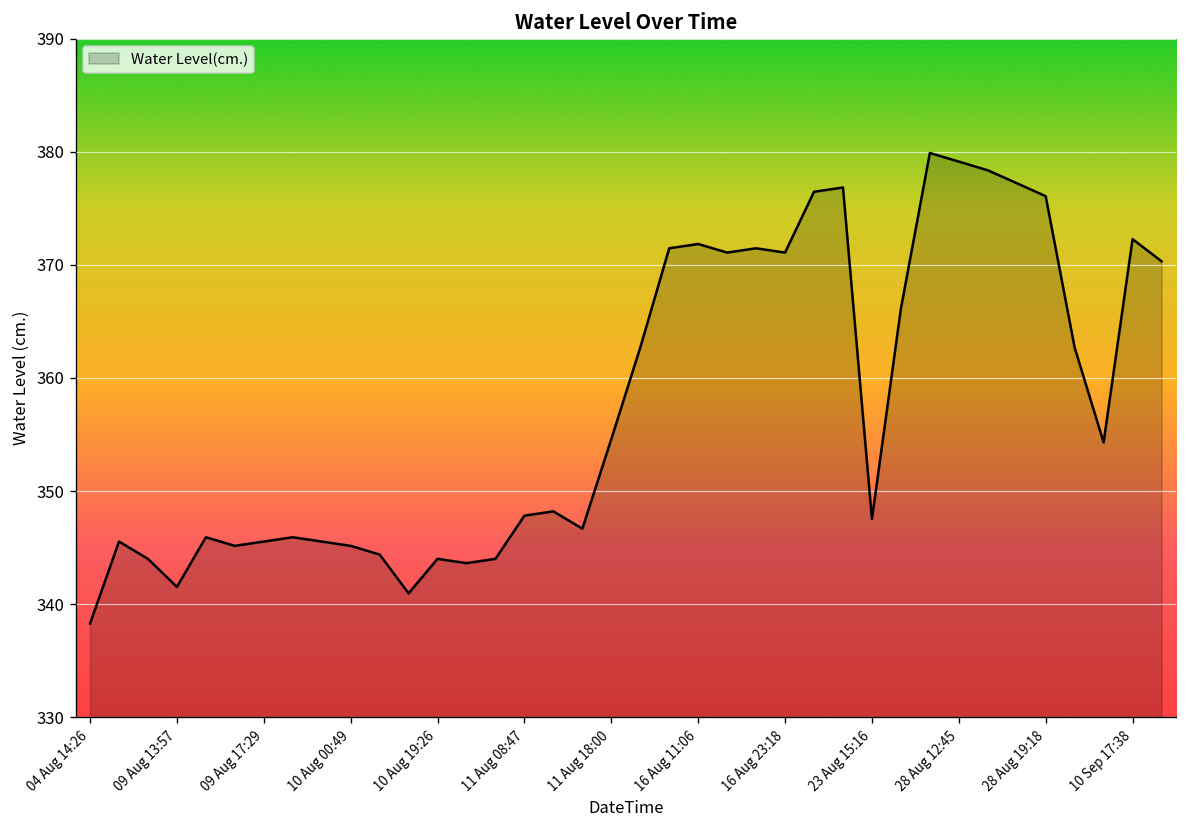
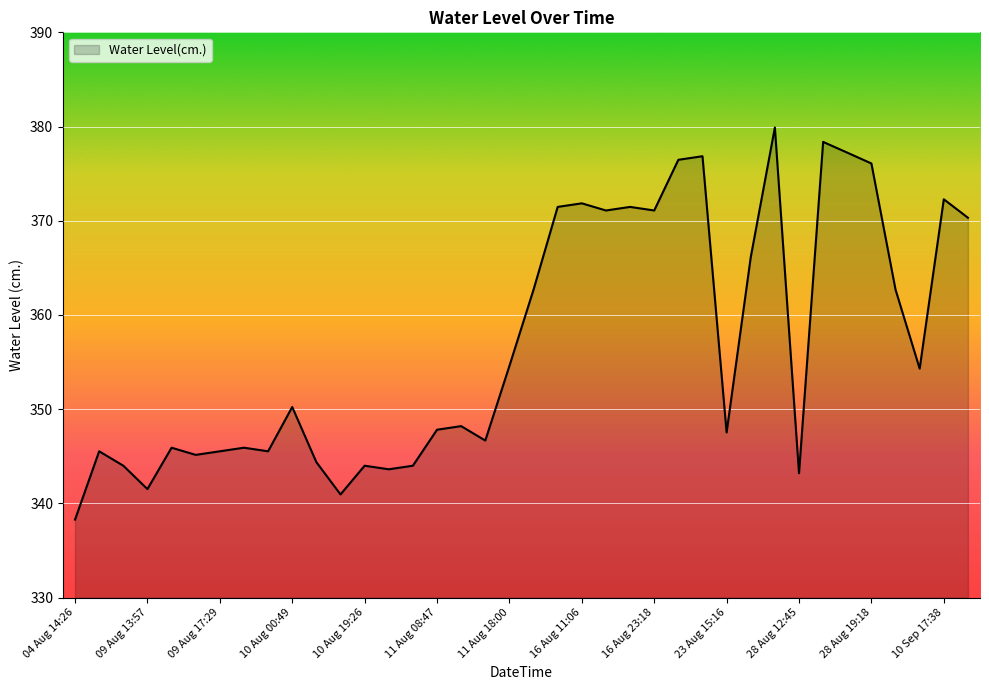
10 Aug 00:49: 345 -> 350
28 Aug 12:45: 379 -> 343
